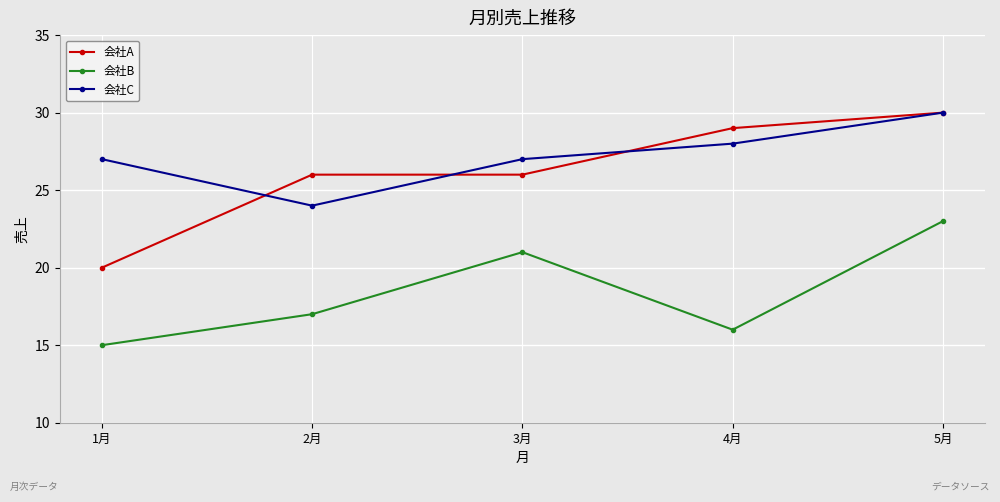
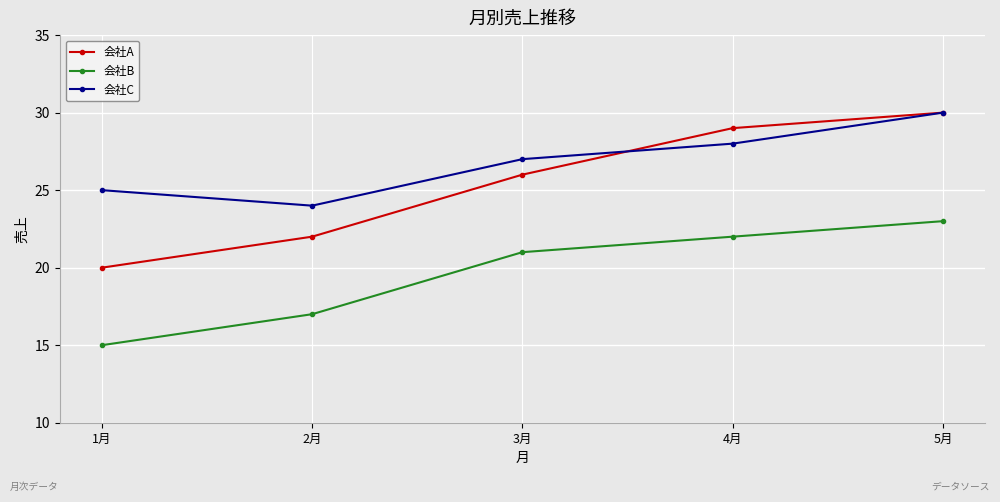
会社C, 1月: 27 -> 25
会社A, 2月: 26 -> 22
会社B, 4月: 16 -> 22
